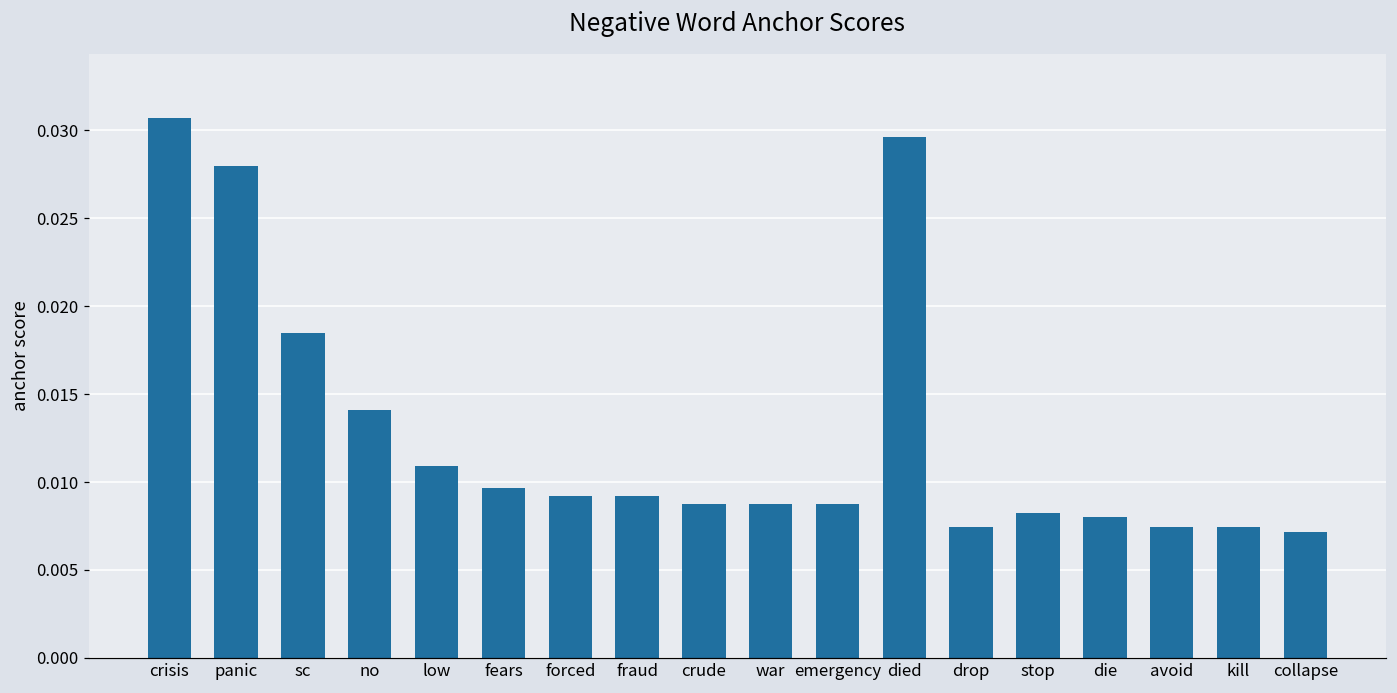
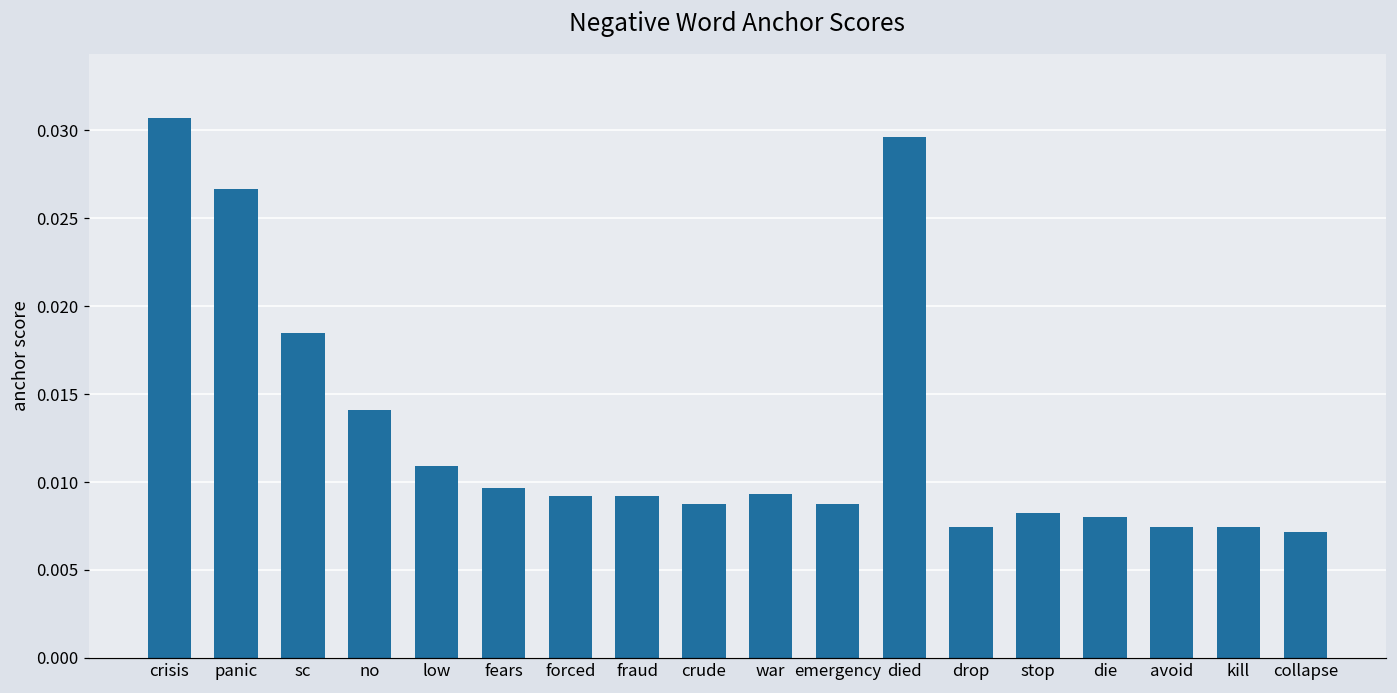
panic: 0.0280 -> 0.0267
war: 0.0088 -> 0.0093
